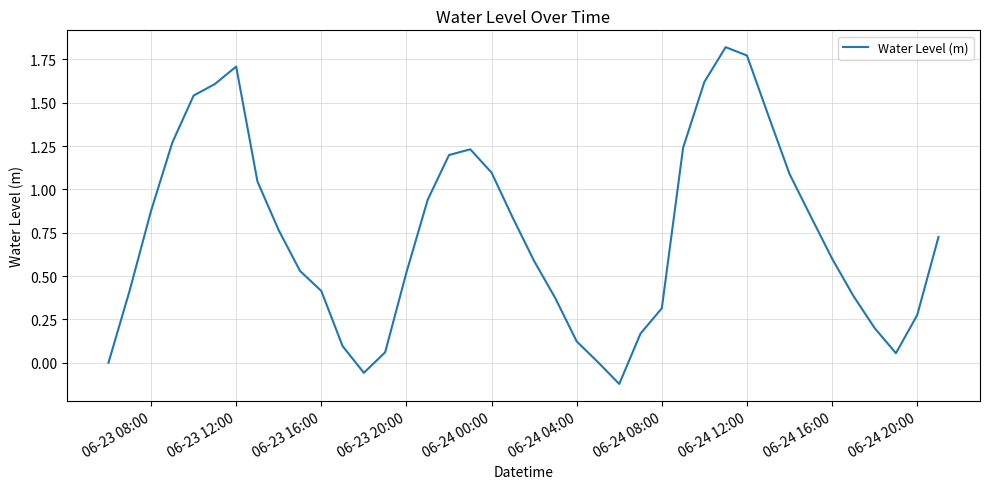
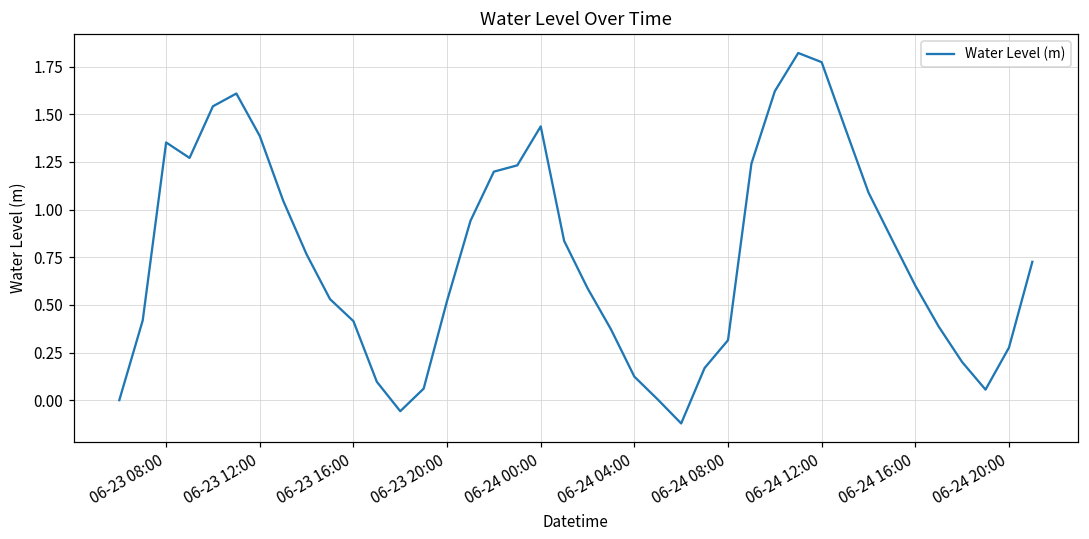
06-23 08:00: 0.88 -> 1.35
06-23 12:00: 1.71 -> 1.39
06-24 00:00: 1.10 -> 1.44
